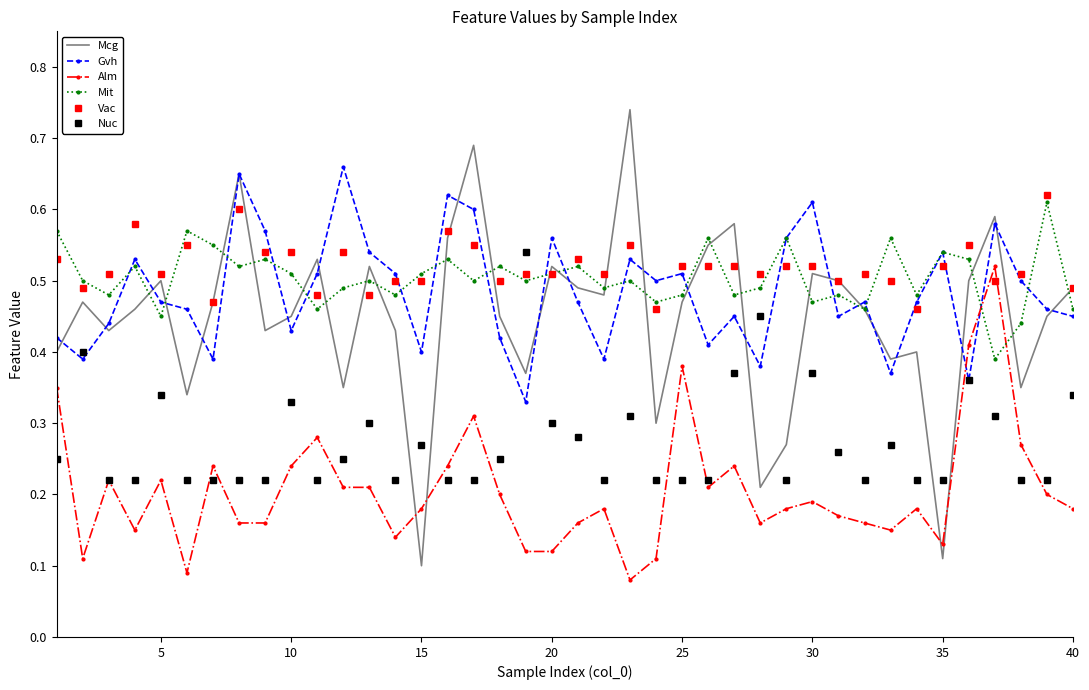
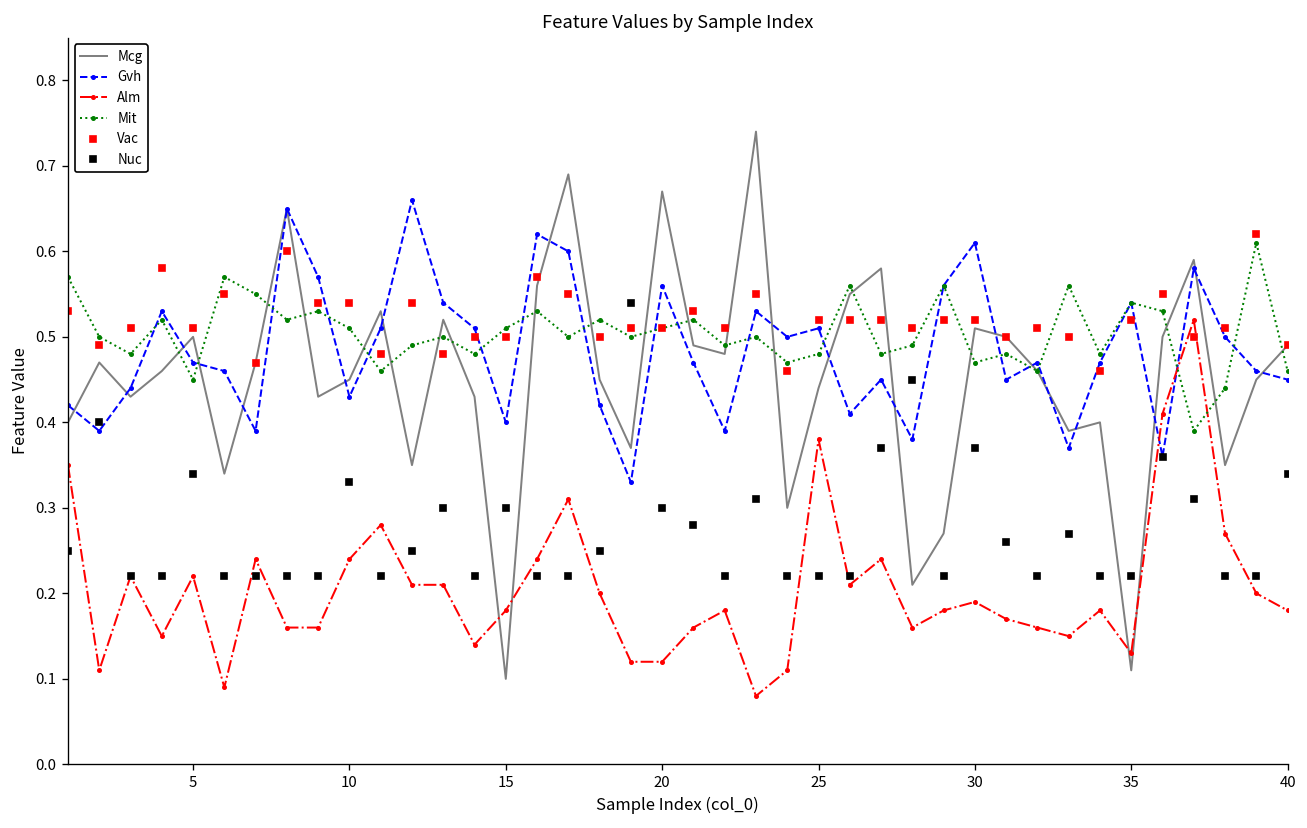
Nuc, 15: 0.27 -> 0.30
Mcg, 20: 0.52 -> 0.67
Mcg, 25: 0.47 -> 0.44
